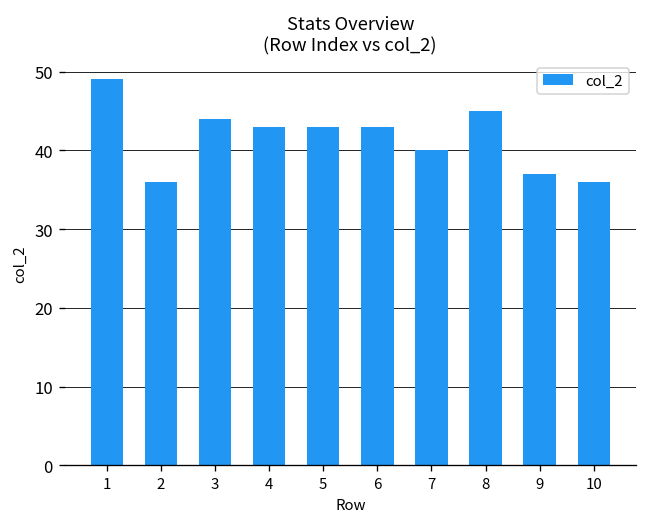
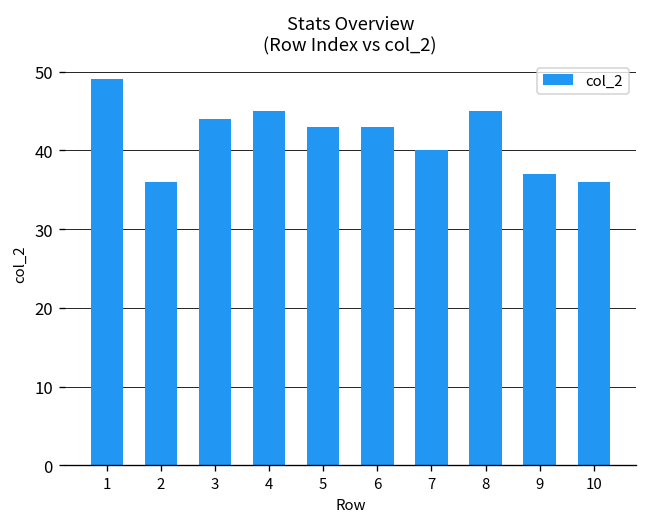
4: 43 -> 45
